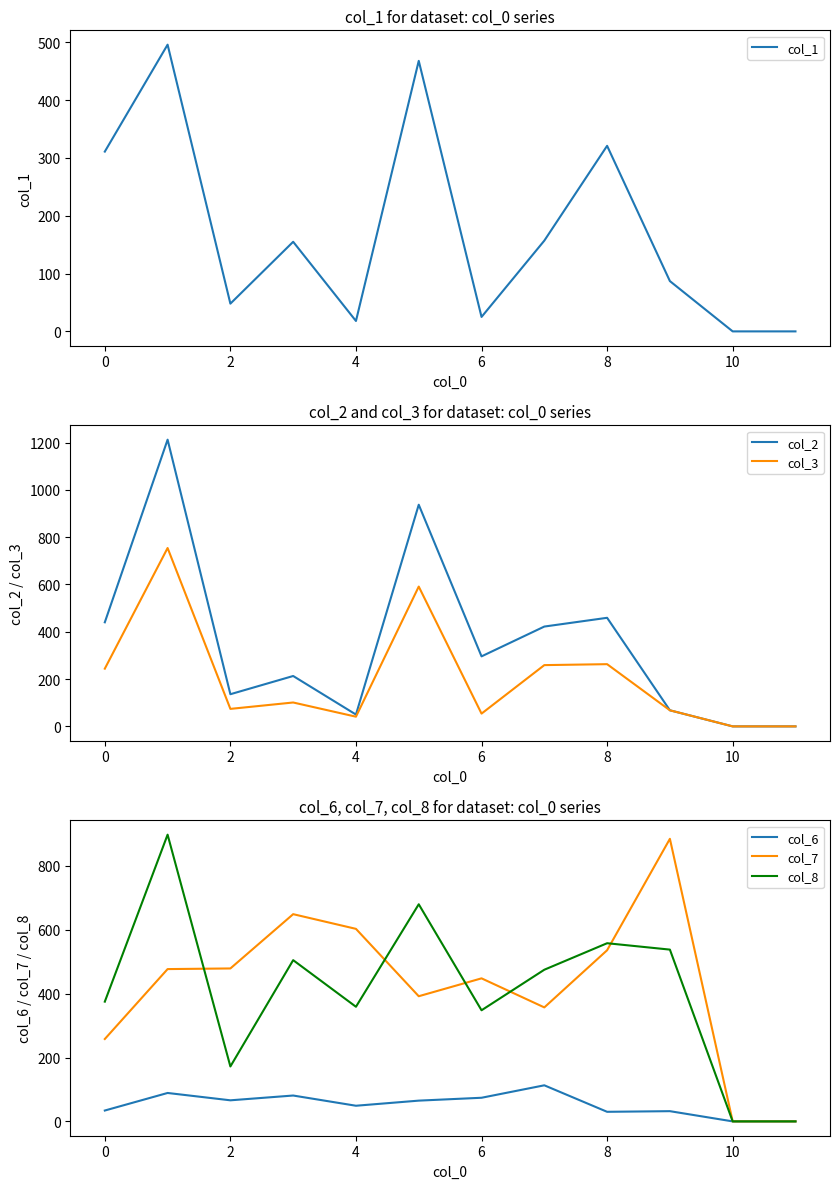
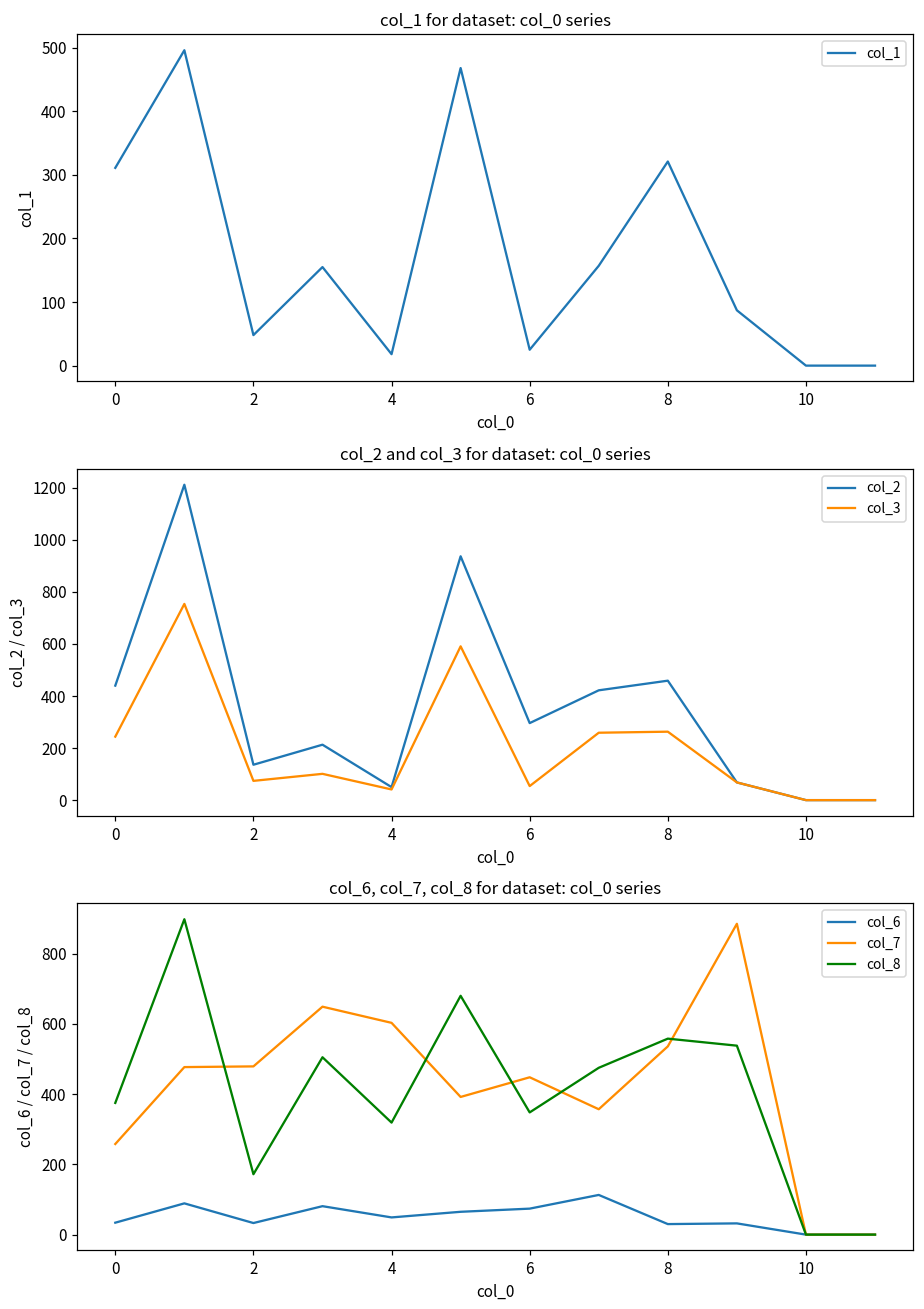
col_6, col_7, col_8 for dataset: col_0 series, col_6, 2: 70 -> 30
col_6, col_7, col_8 for dataset: col_0 series, col_8, 4: 360 -> 320
